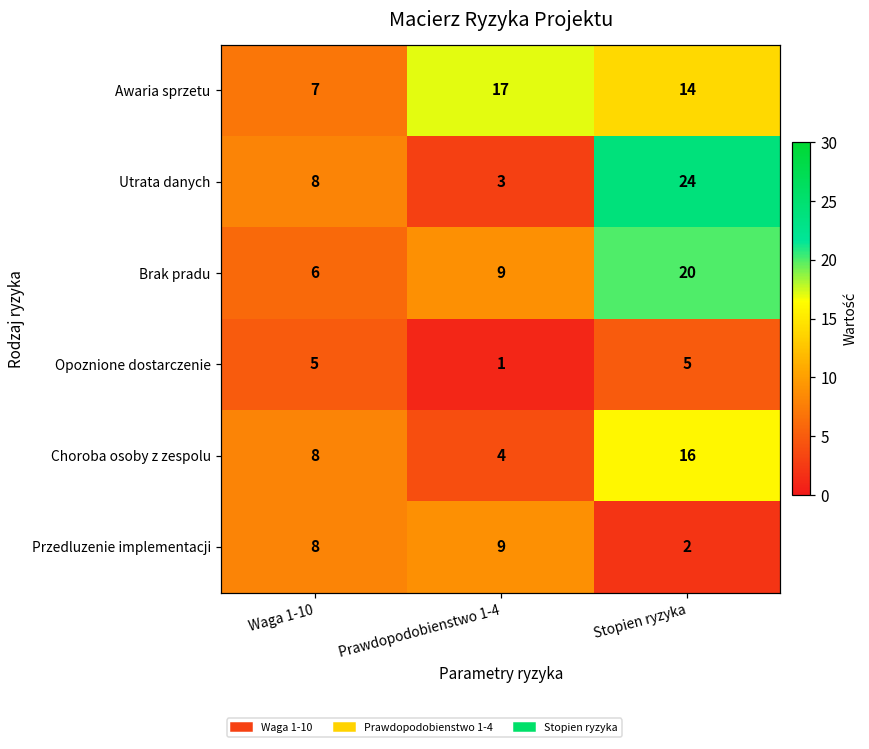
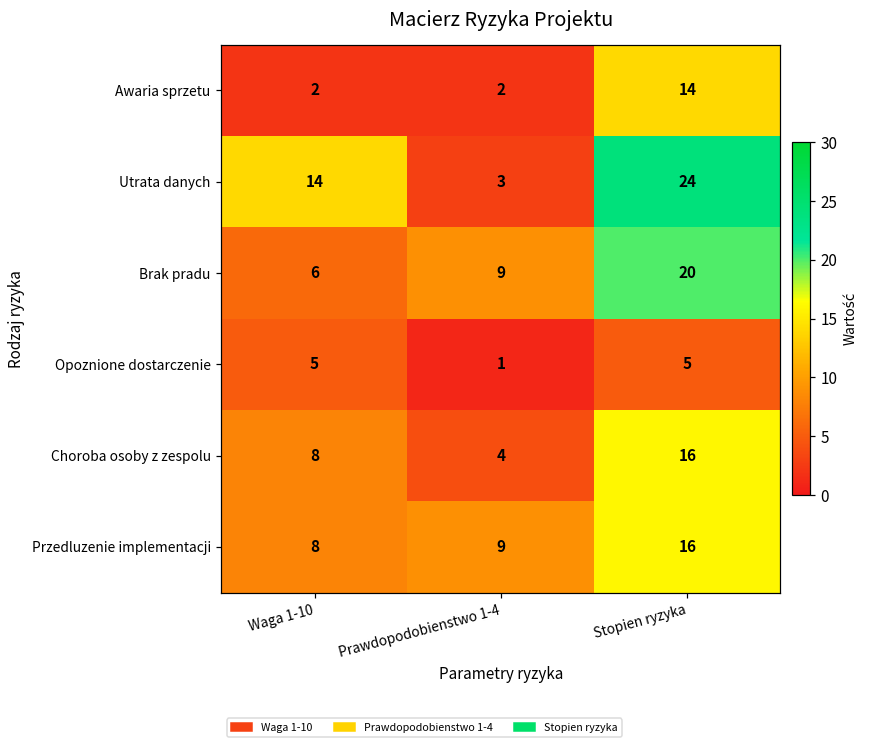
Awaria sprzetu, Waga 1-10: 7 -> 2
Awaria sprzetu, Prawdopodobienstwo 1-4: 17 -> 2
Utrata danych, Waga 1-10: 8 -> 14
Przedluzenie implementacji, Stopien ryzyka: 2 -> 16
